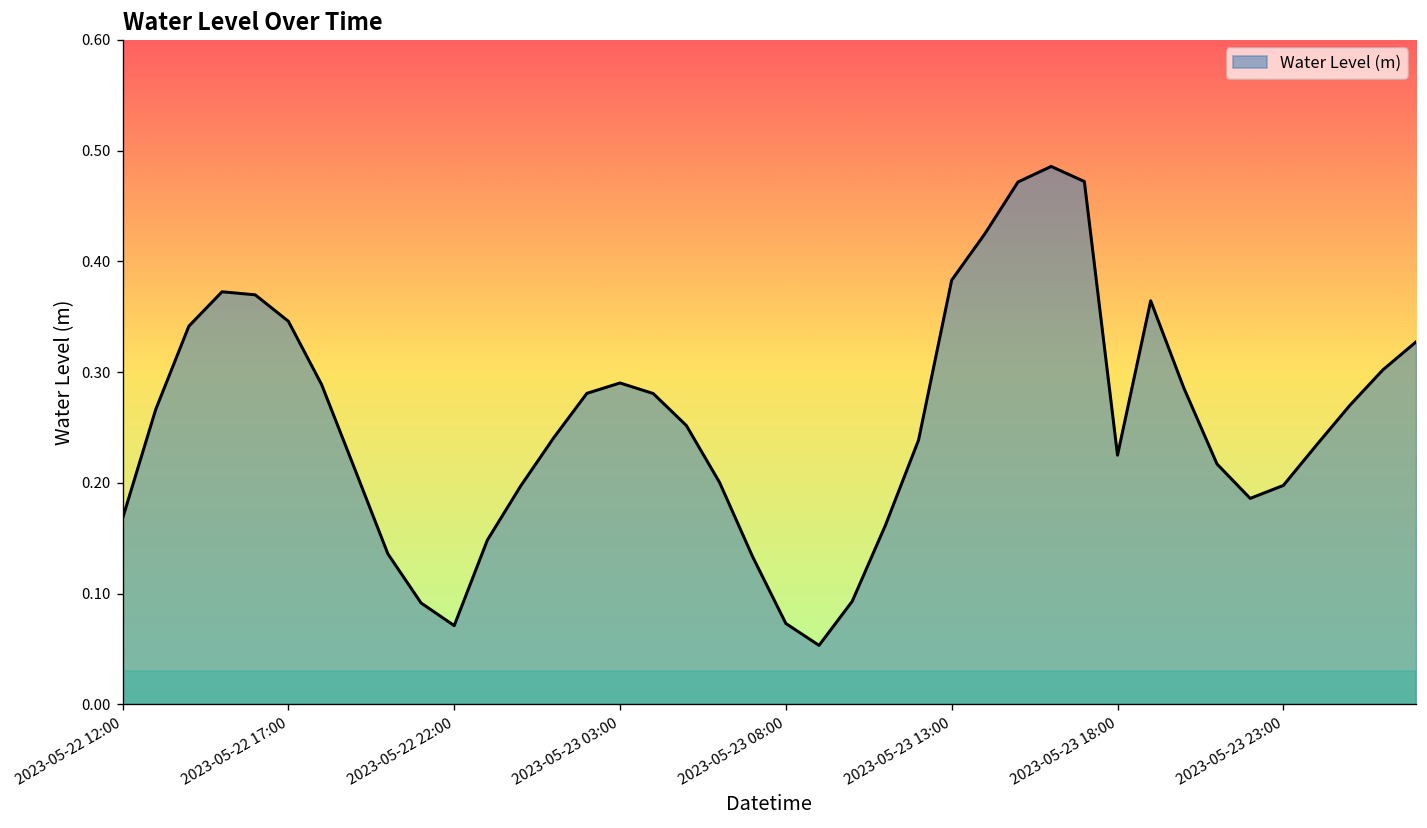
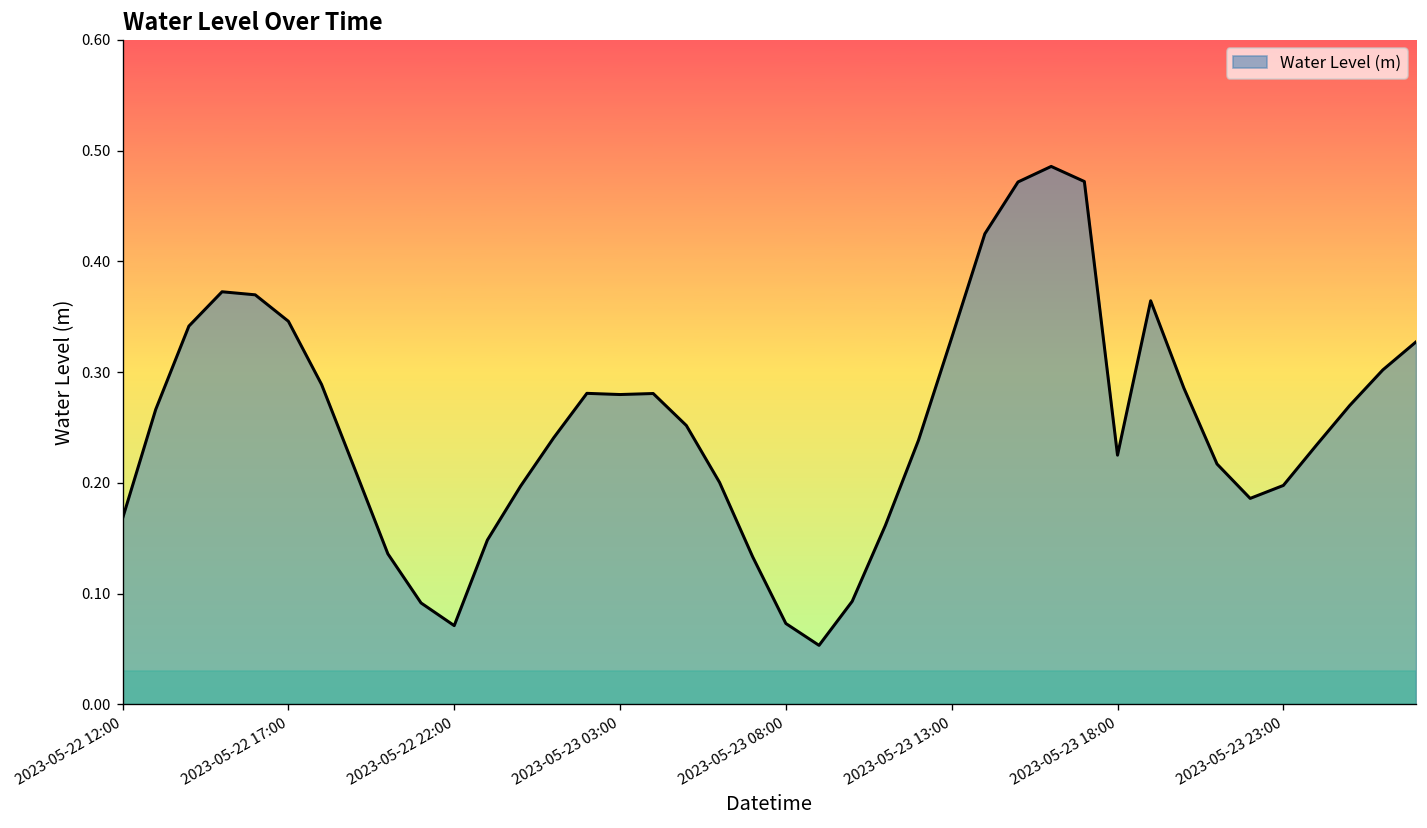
2023-05-23 03:00: 0.29 -> 0.28
2023-05-23 13:00: 0.38 -> 0.33
